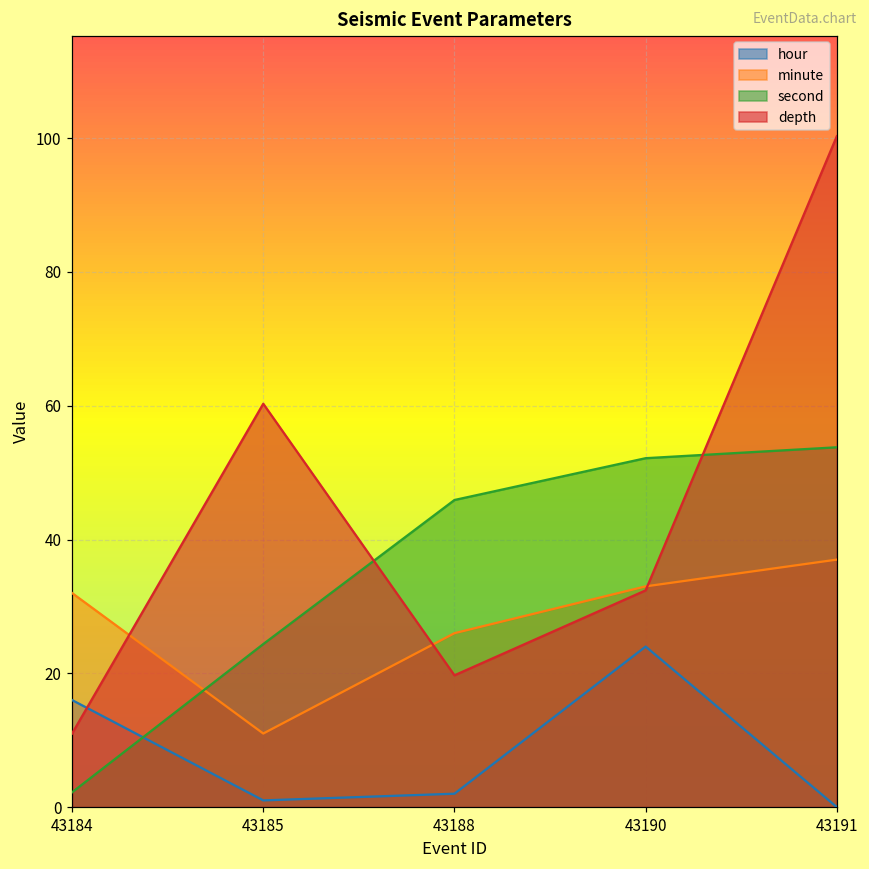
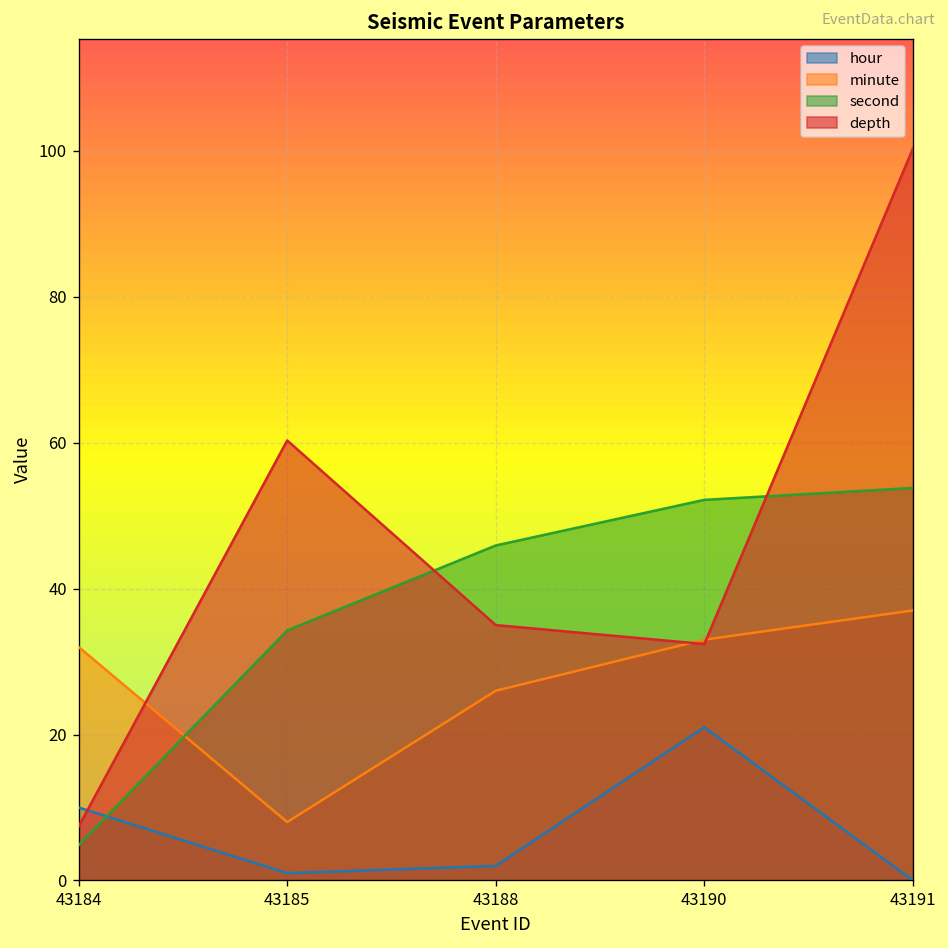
hour, 43184: 16 -> 10
second, 43184: 2 -> 5
depth, 43184: 11 -> 7
minute, 43185: 11 -> 8
second, 43185: 24 -> 34
depth, 43188: 20 -> 35
hour, 43190: 24 -> 21
